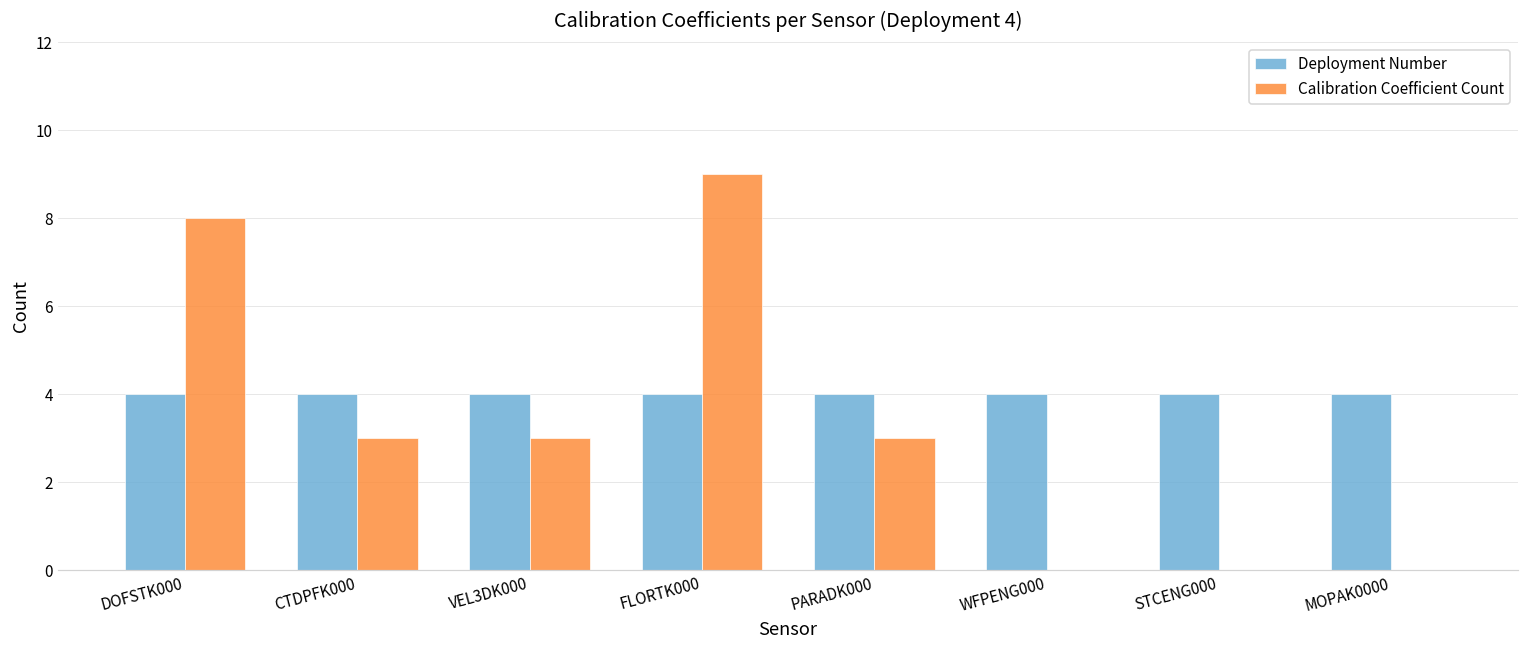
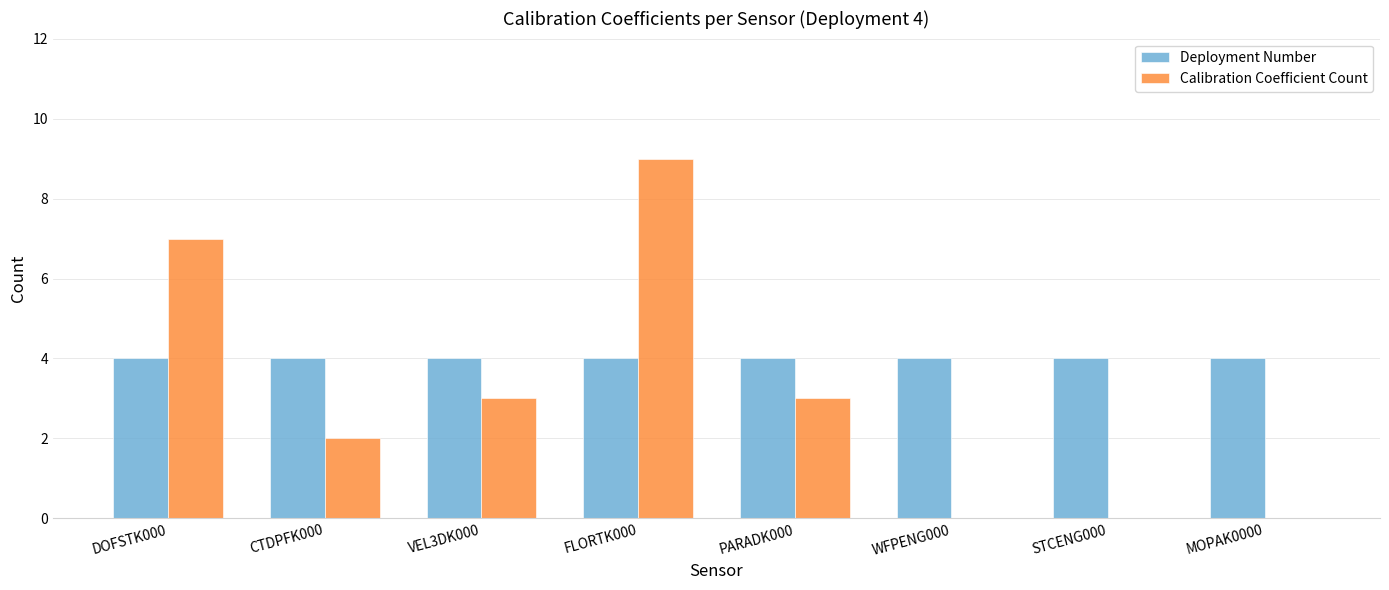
Calibration Coefficient Count, DOFSTK000: 8 -> 7
Calibration Coefficient Count, CTDPFK000: 3 -> 2
